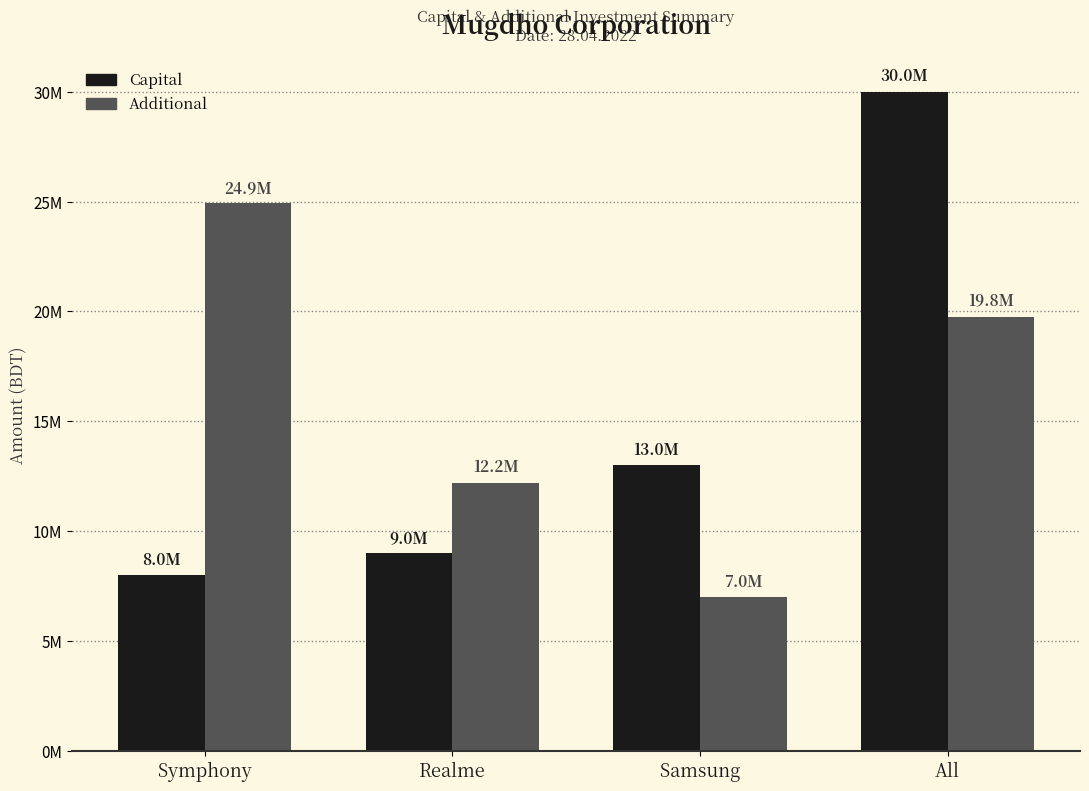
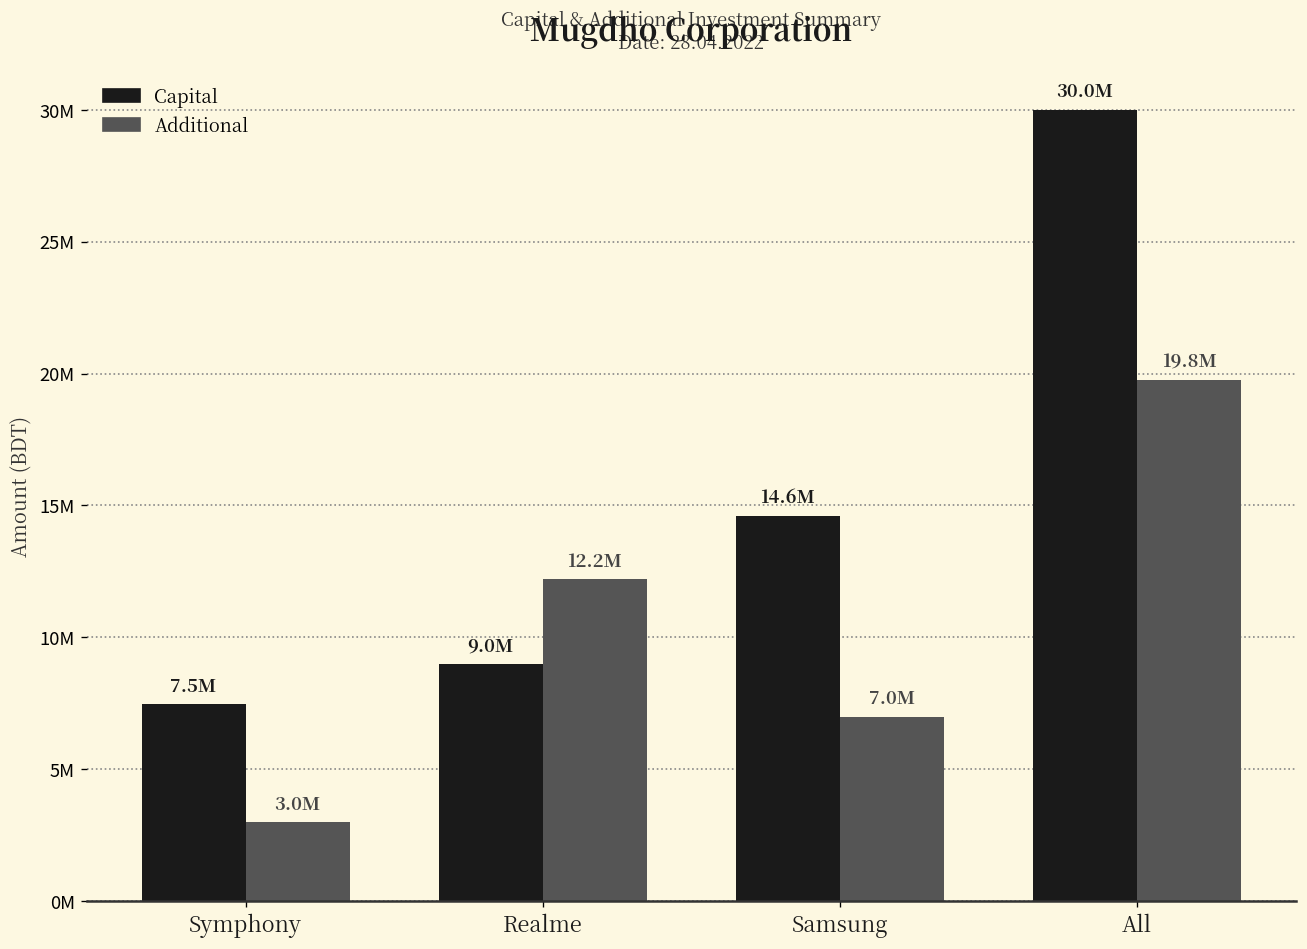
Capital, Symphony: 8.0M -> 7.5M
Additional, Symphony: 24.9M -> 3.0M
Capital, Samsung: 13.0M -> 14.6M
